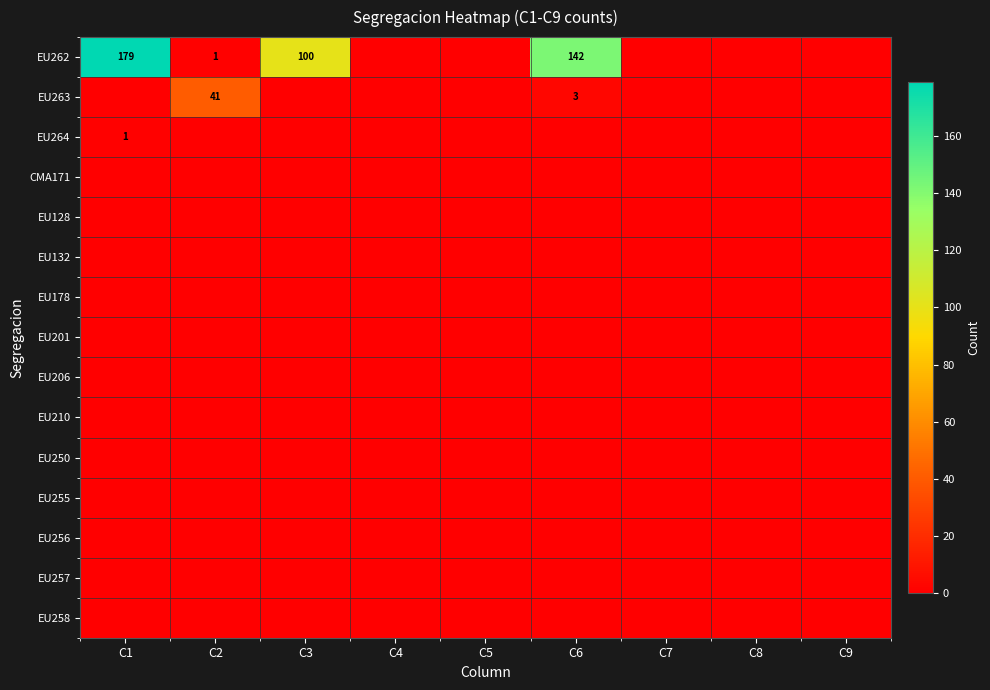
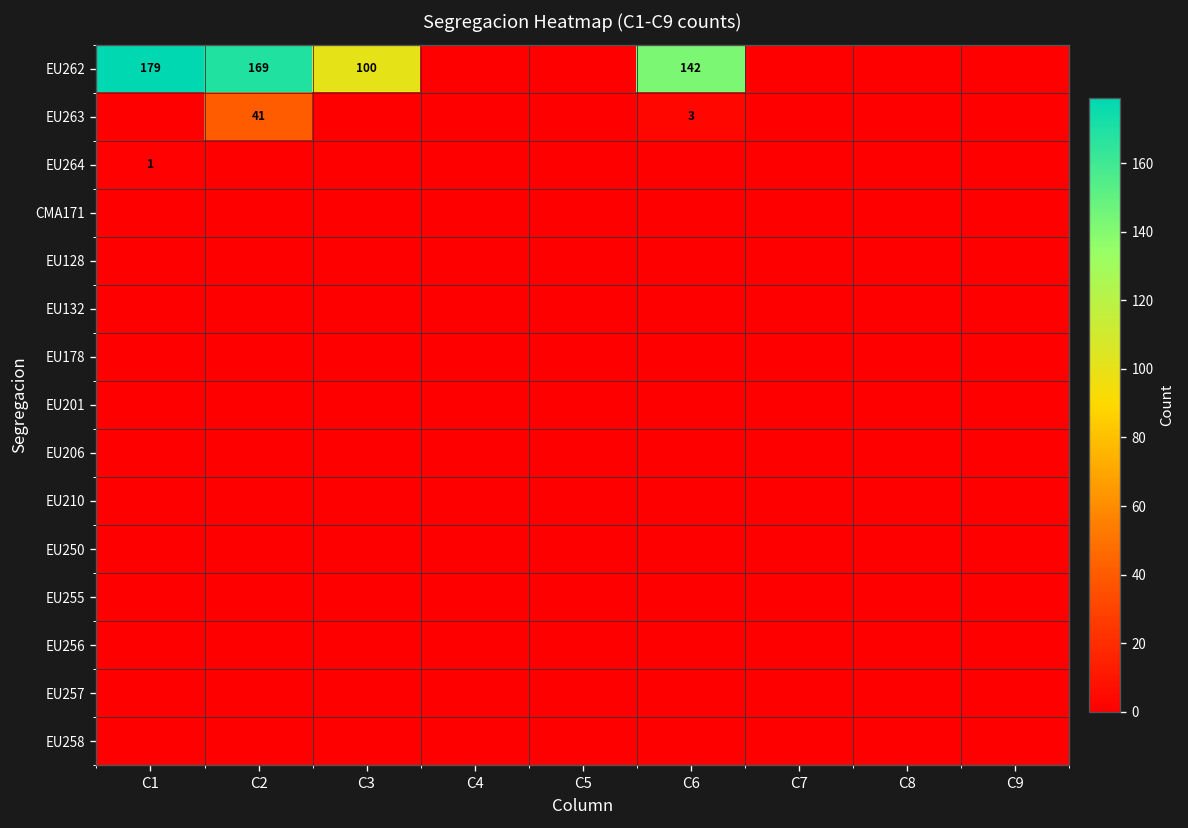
EU262, C2: 1 -> 169
